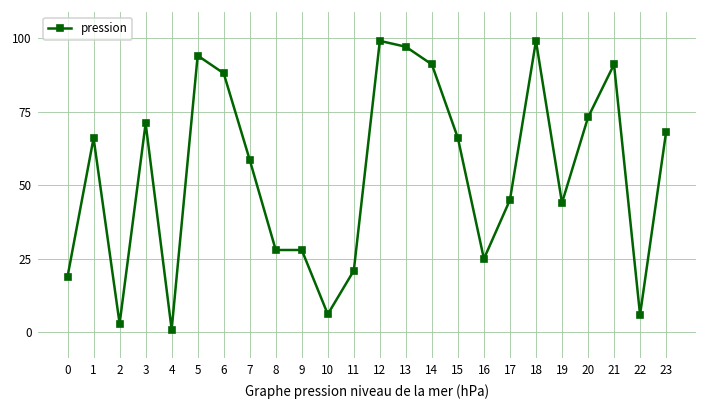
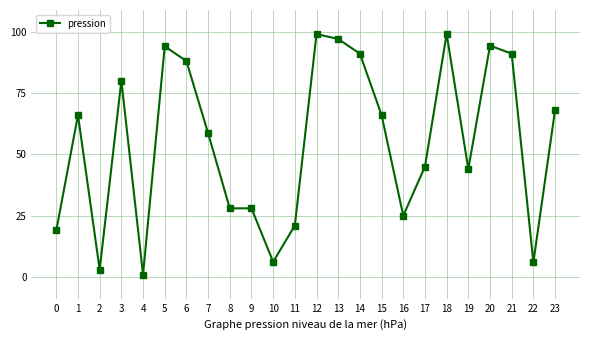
3: 71 -> 80
20: 73 -> 94
